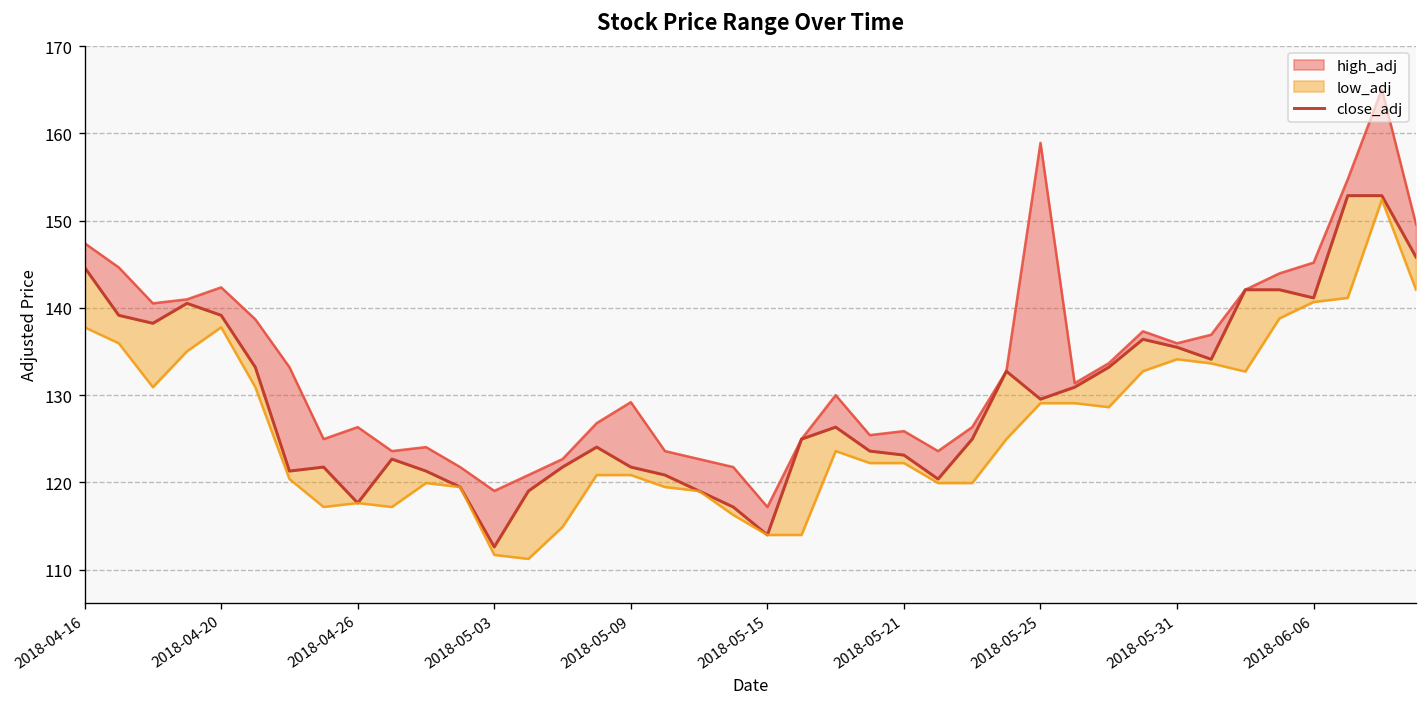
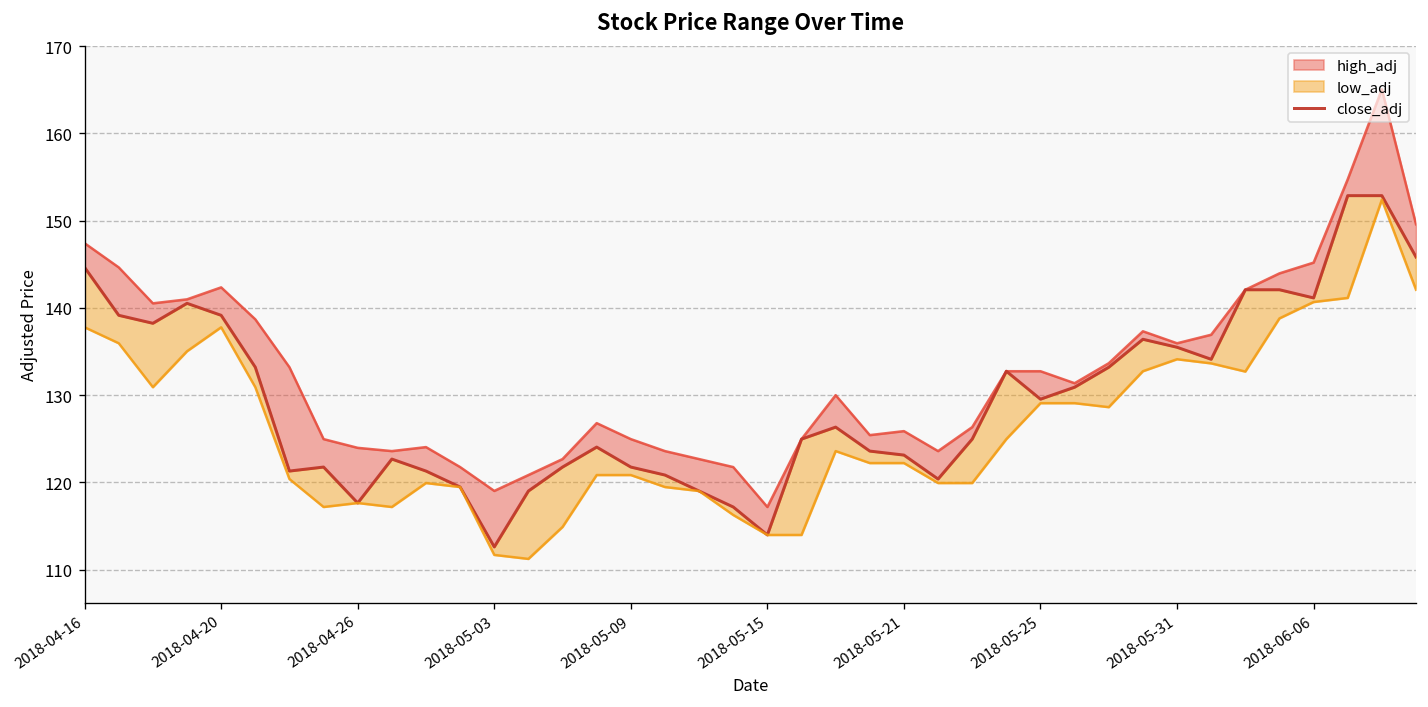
high_adj, 2018-04-26: 126 -> 124
high_adj, 2018-05-09: 129 -> 125
high_adj, 2018-05-25: 159 -> 133
